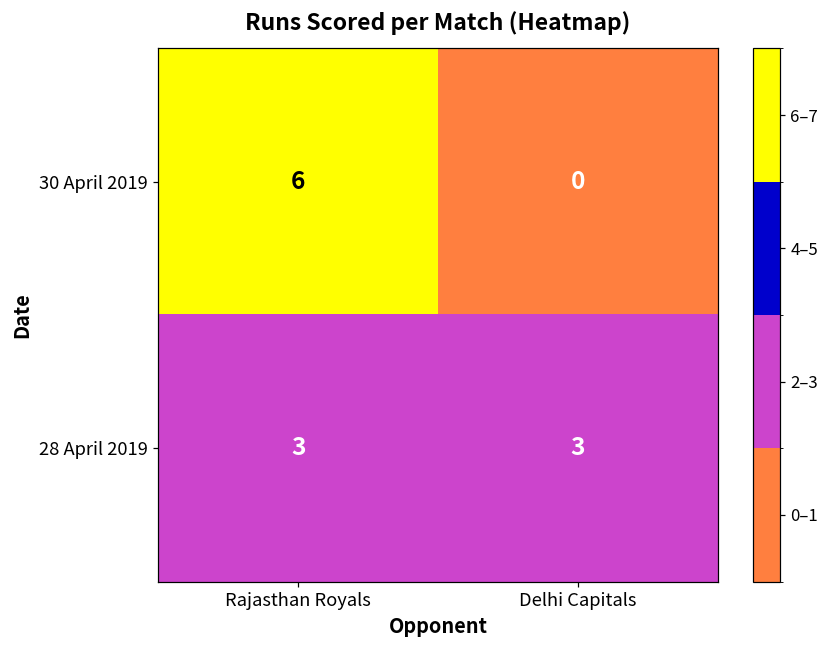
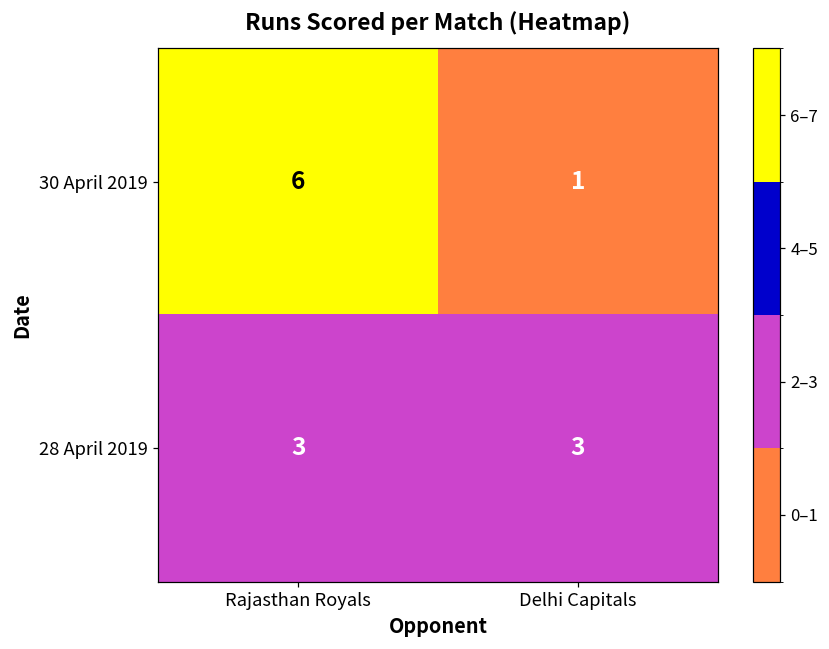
30 April 2019, Delhi Capitals: 0 -> 1
